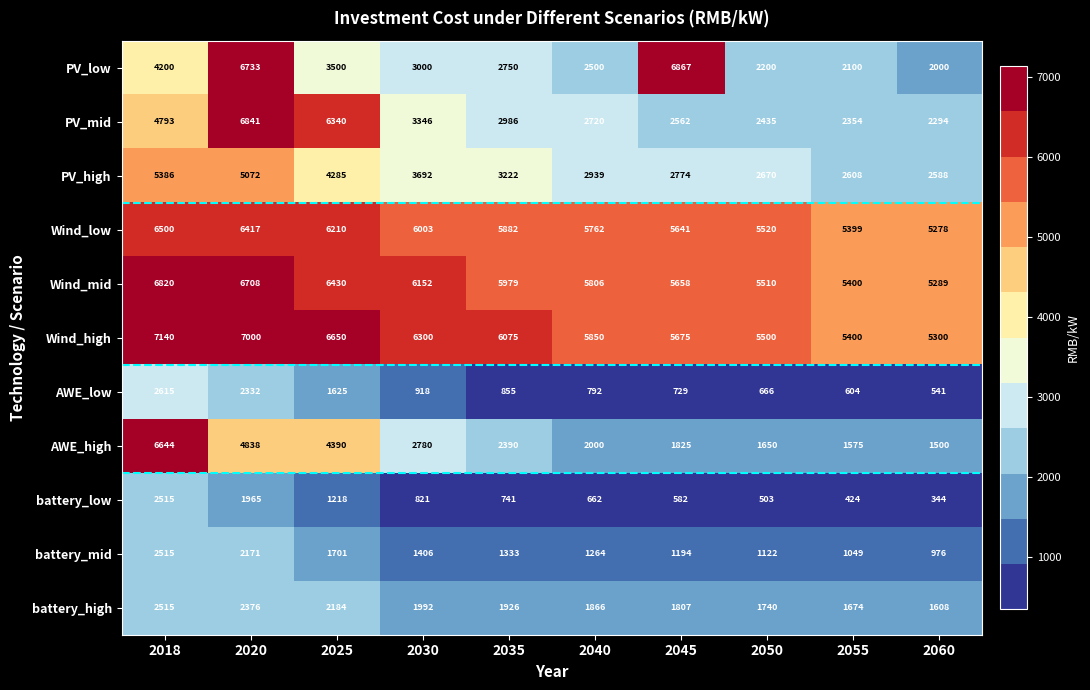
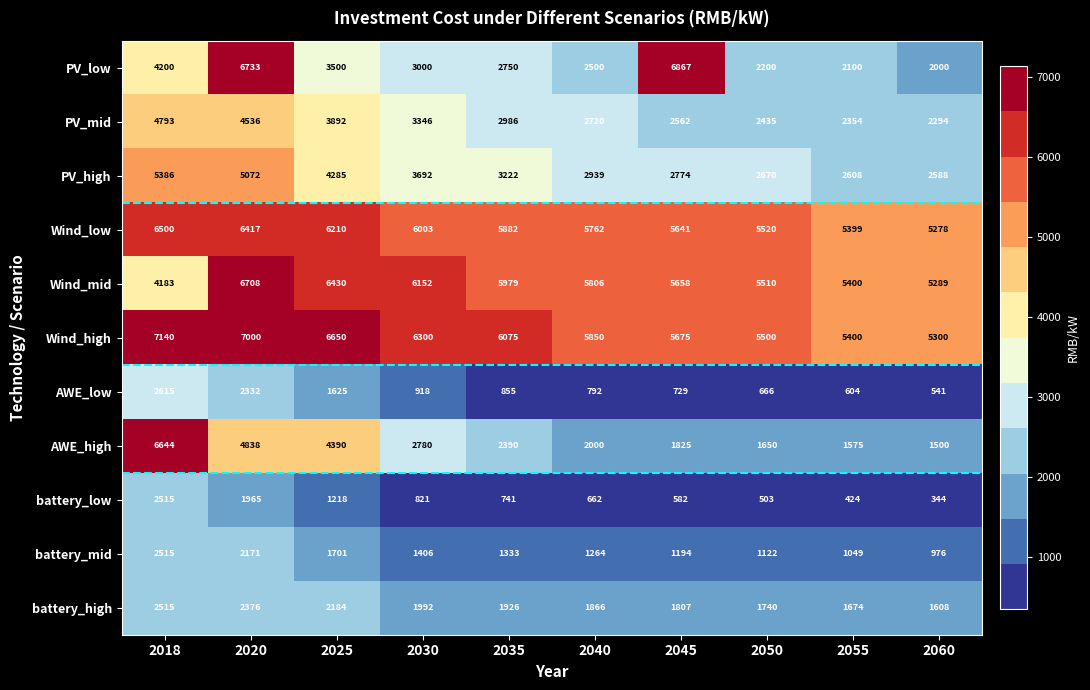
PV_mid, 2020: 6841 -> 4536
PV_mid, 2025: 6340 -> 3892
Wind_mid, 2018: 6820 -> 4183
